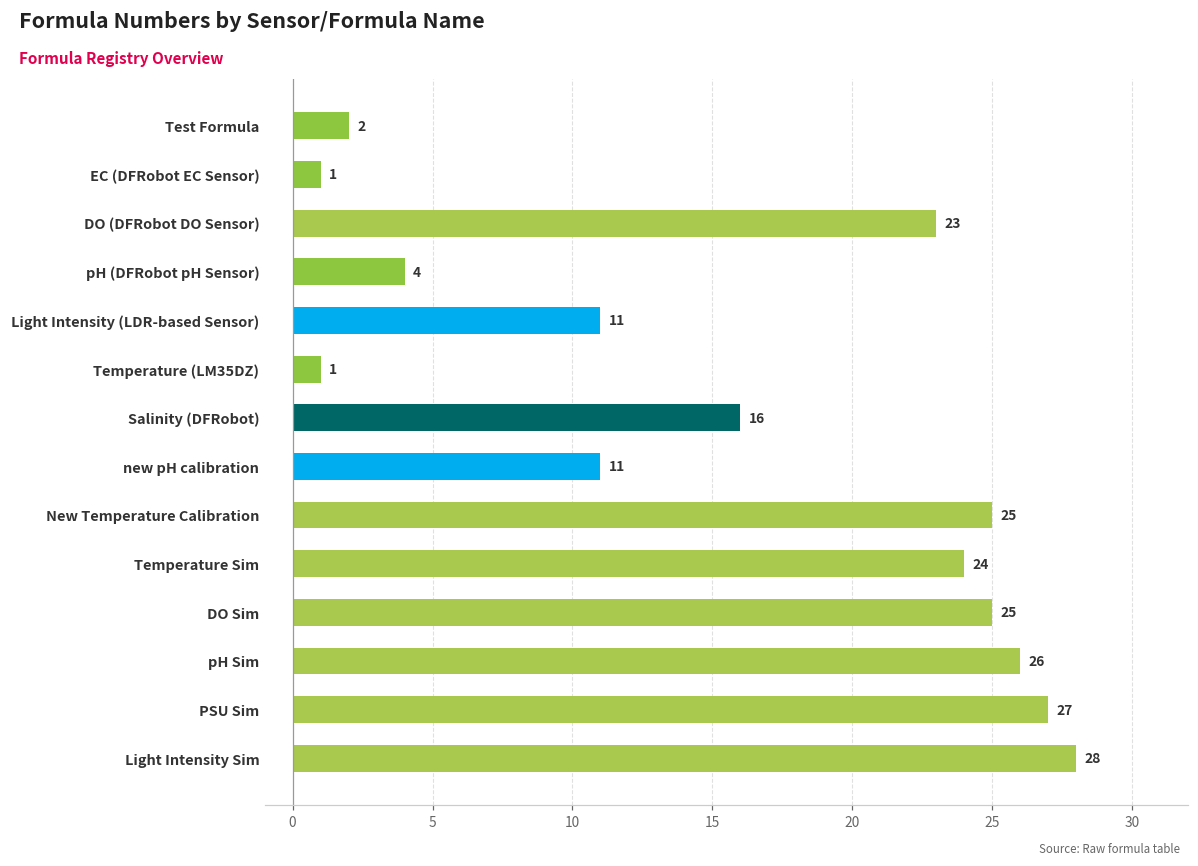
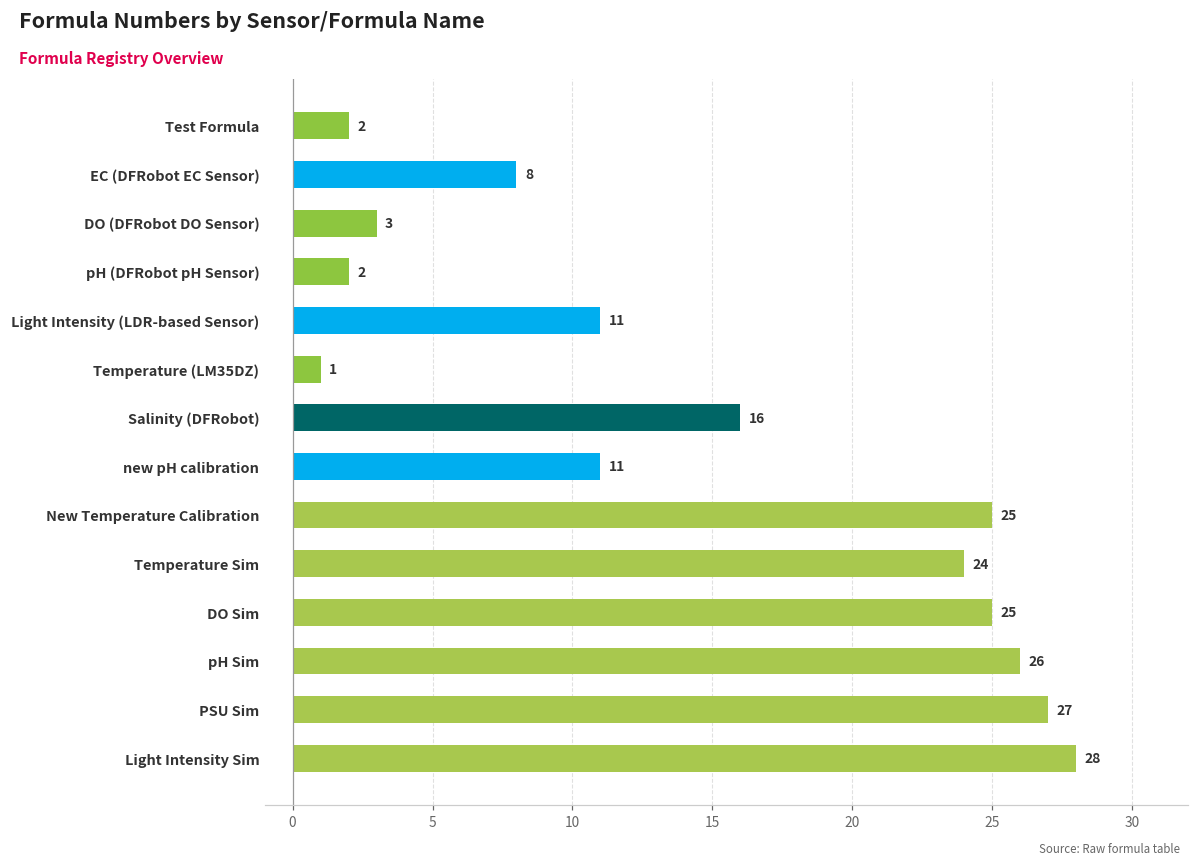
EC (DFRobot EC Sensor): 1 -> 8
DO (DFRobot DO Sensor): 23 -> 3
pH (DFRobot pH Sensor): 4 -> 2
